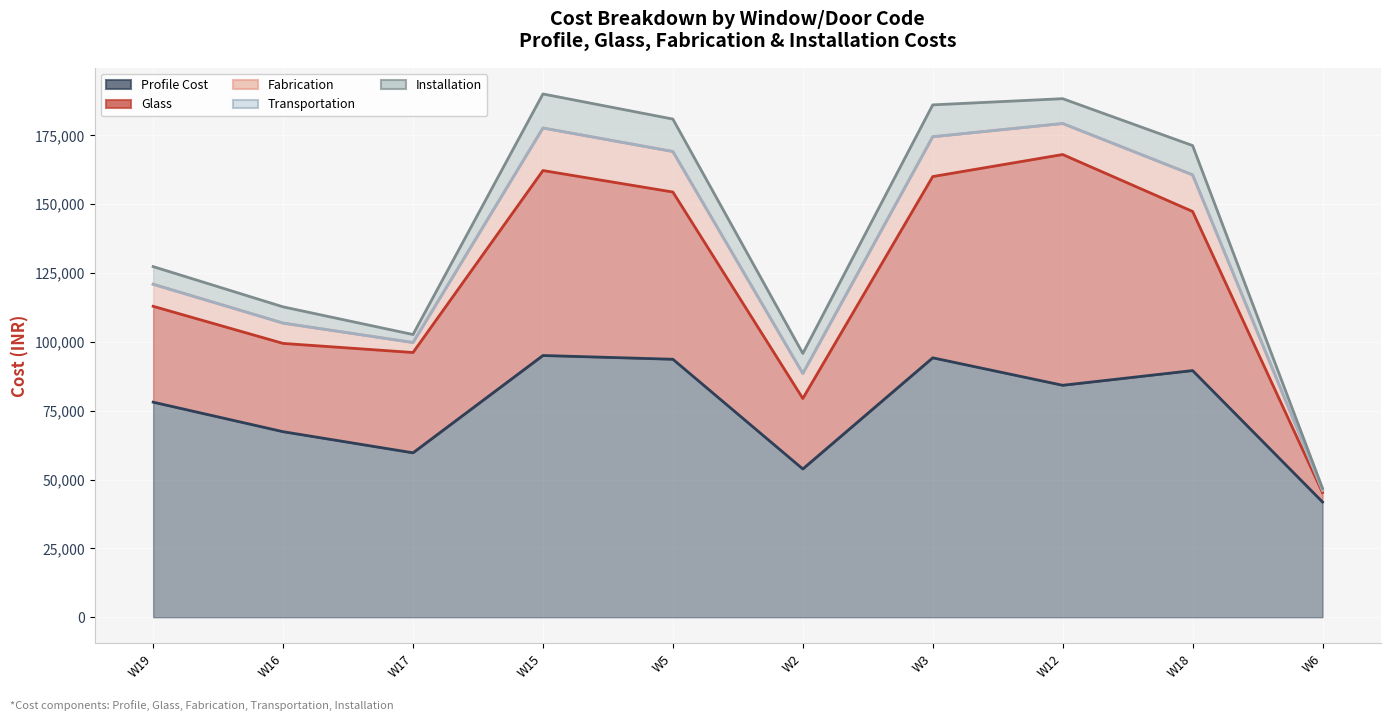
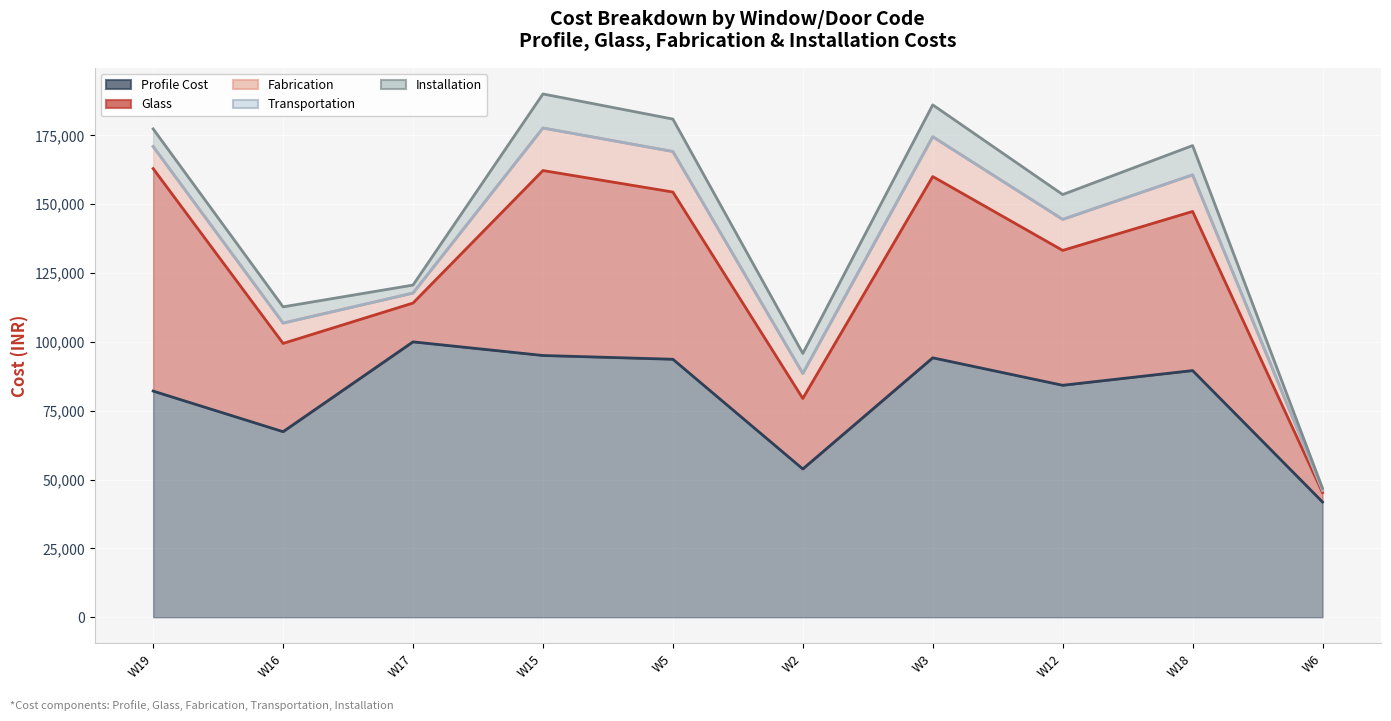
Profile Cost, W19: 78,000 -> 82,000
Glass, W19: 35,000 -> 81,000
Profile Cost, W17: 60,000 -> 100,000
Glass, W17: 36,000 -> 14,000
Glass, W12: 84,000 -> 49,000
